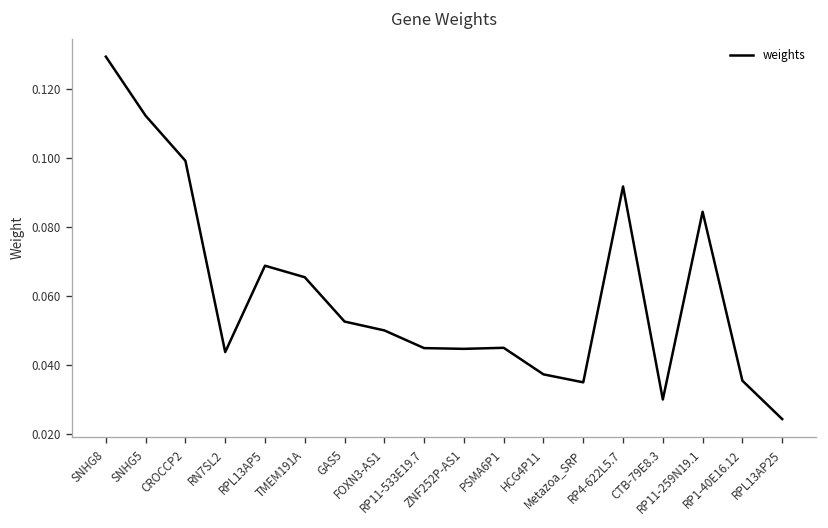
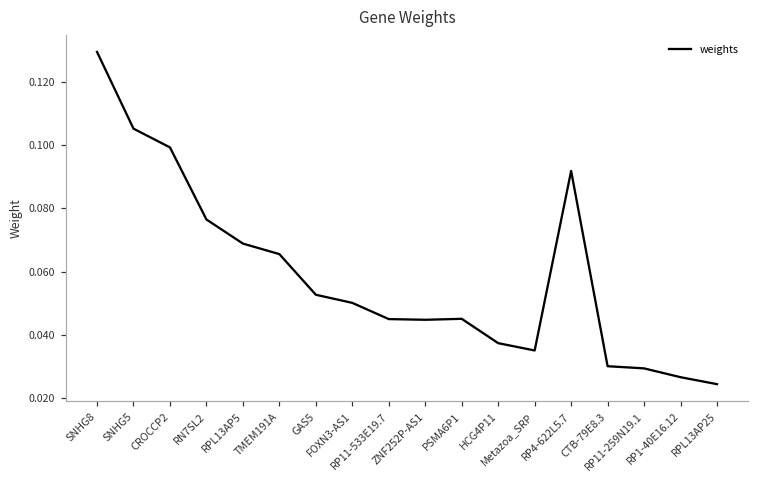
SNHG5: 0.112 -> 0.105
RN7SL2: 0.044 -> 0.076
RP11-259N19.1: 0.084 -> 0.029
RP1-40E16.12: 0.036 -> 0.027
